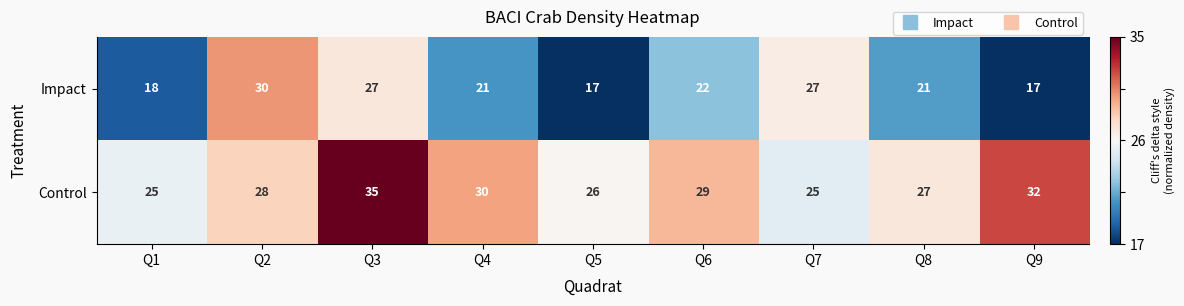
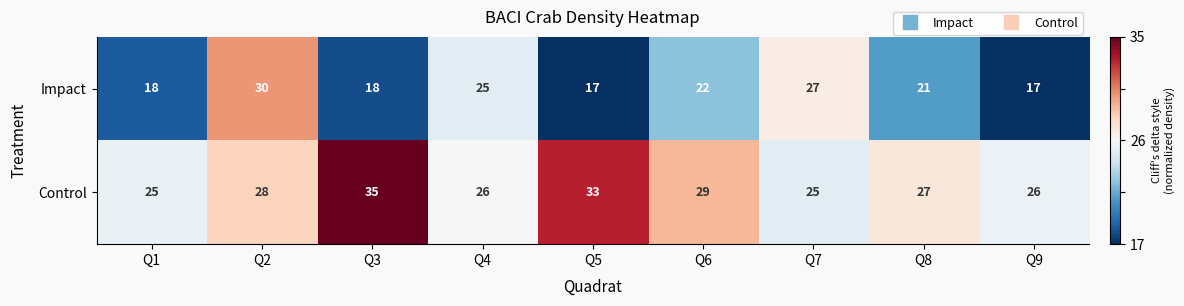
Impact, Q3: 27 -> 18
Impact, Q4: 21 -> 25
Control, Q4: 30 -> 26
Control, Q5: 26 -> 33
Control, Q9: 32 -> 26
